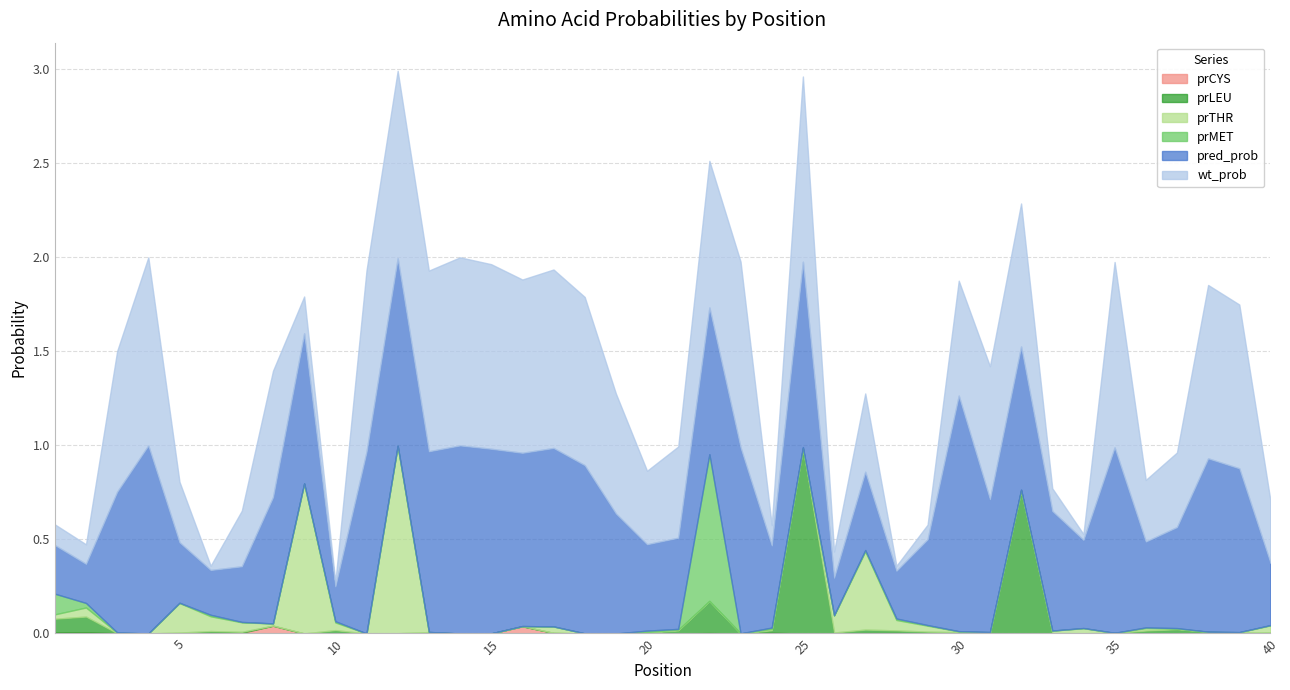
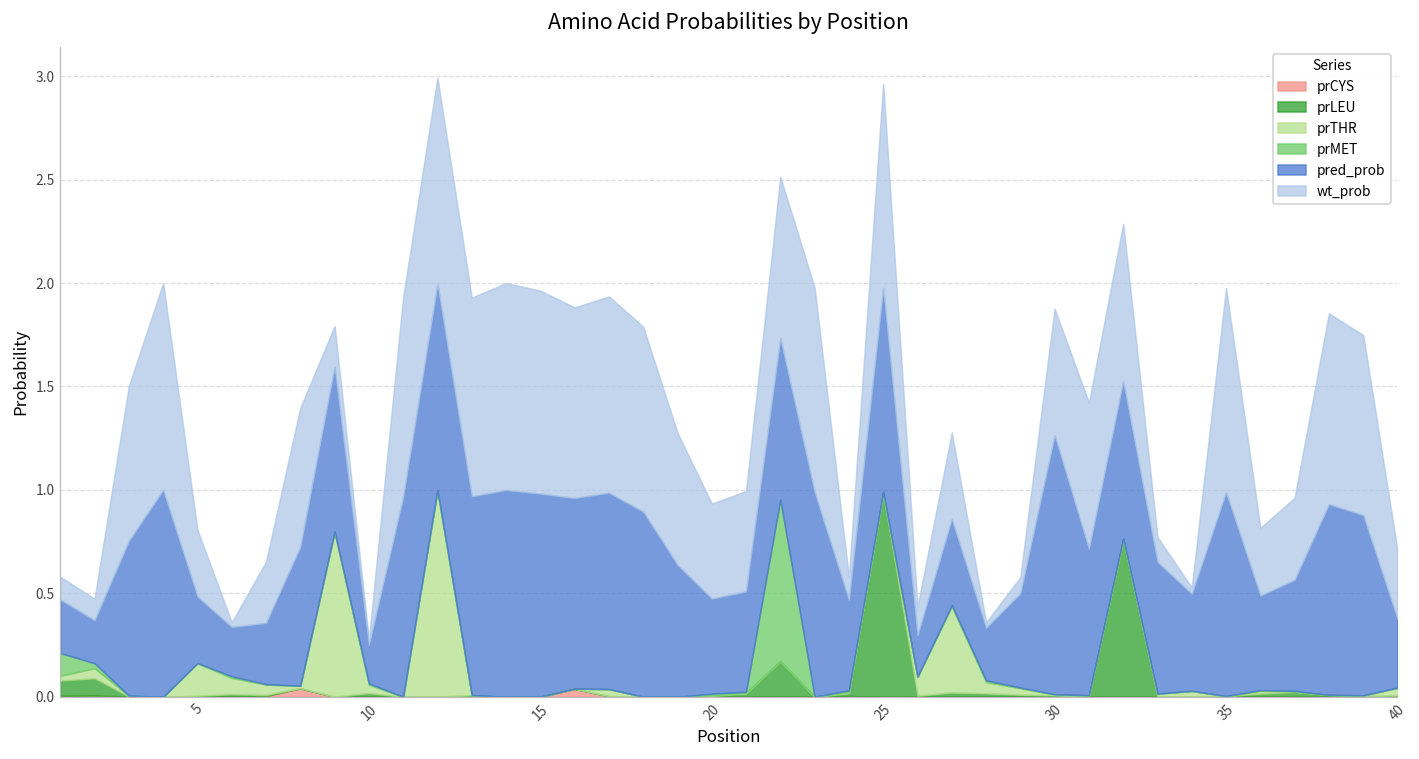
wt_prob, 20: 0.39 -> 0.46
